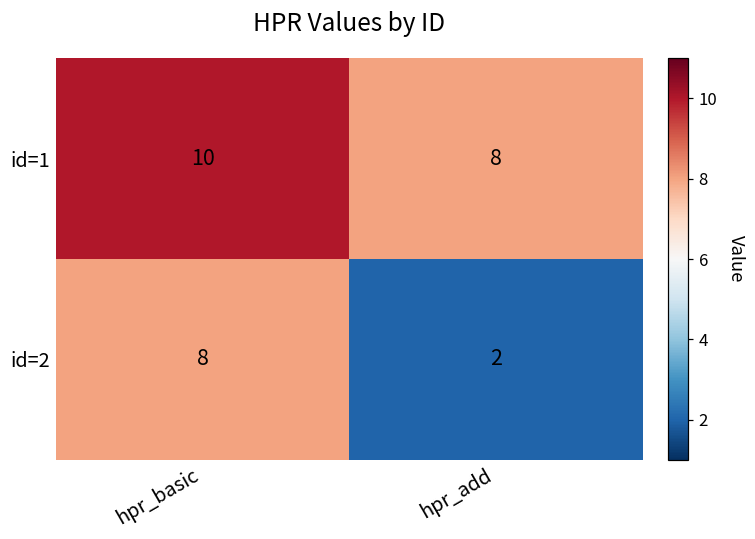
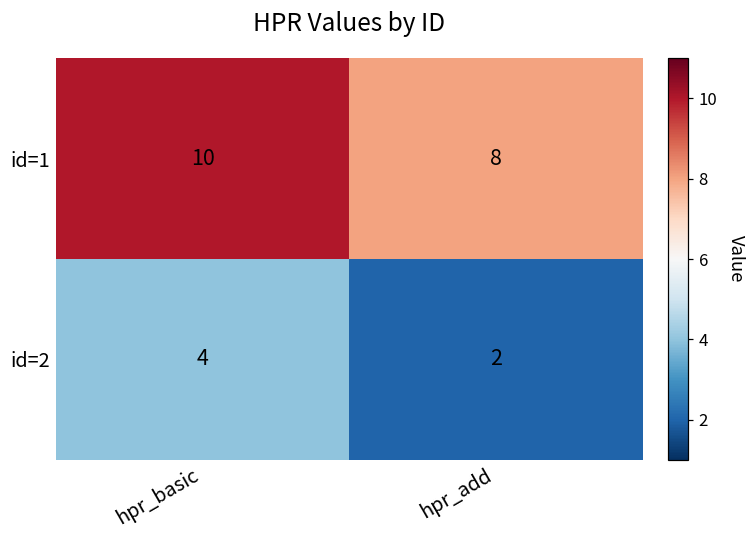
id=2, hpr_basic: 8 -> 4
